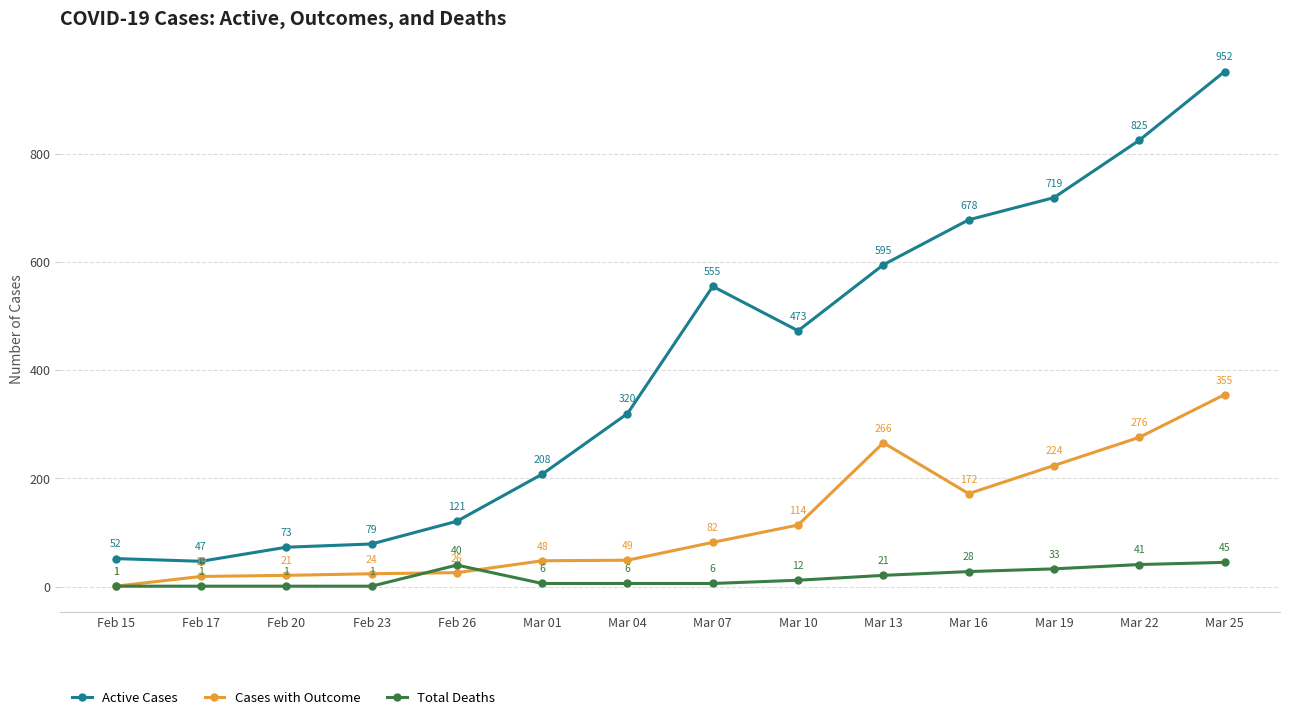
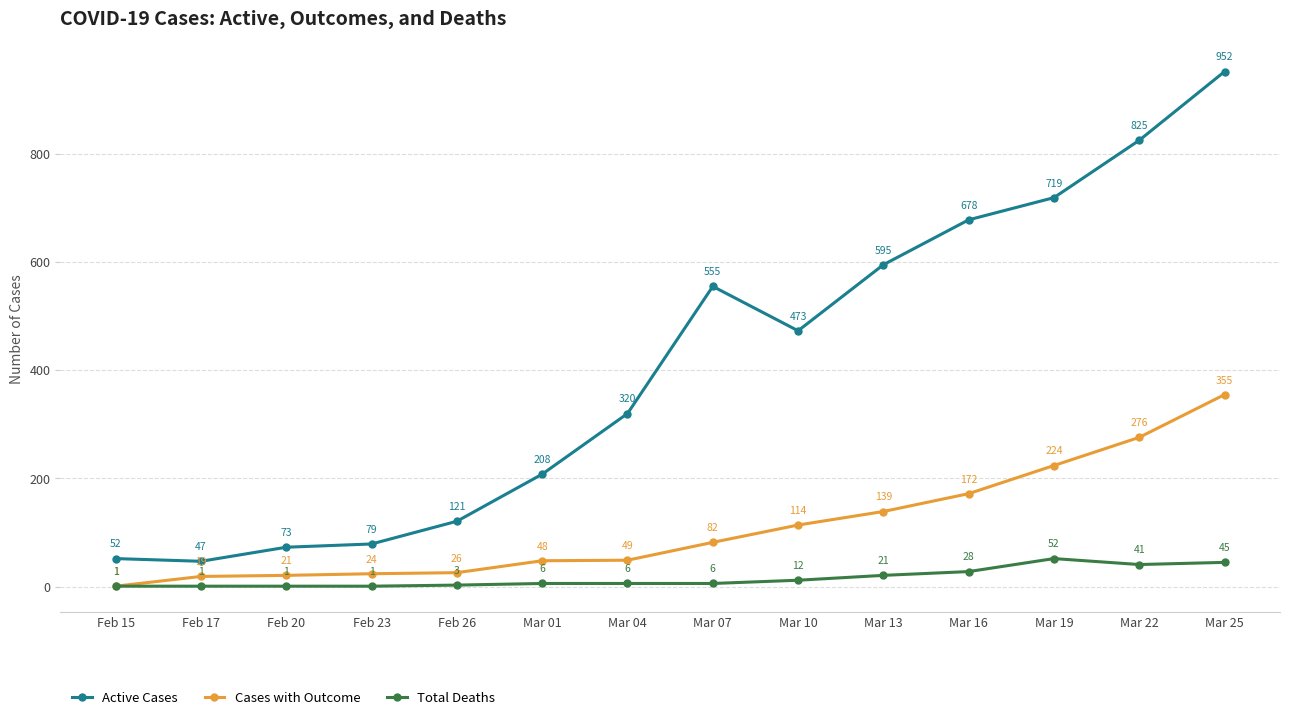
Total Deaths, Feb 26: 40 -> 3
Cases with Outcome, Mar 13: 266 -> 139
Total Deaths, Mar 19: 33 -> 52
